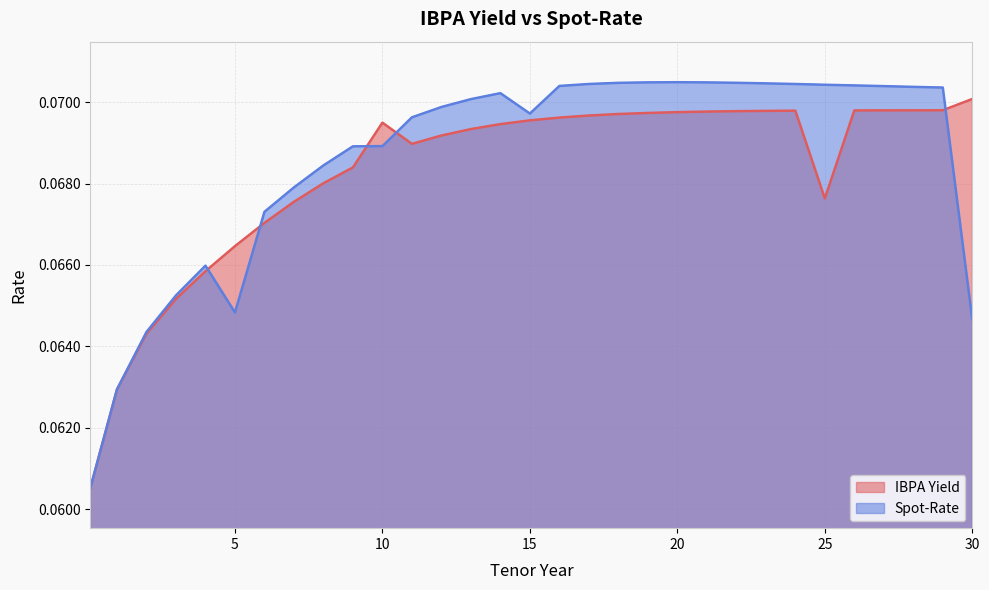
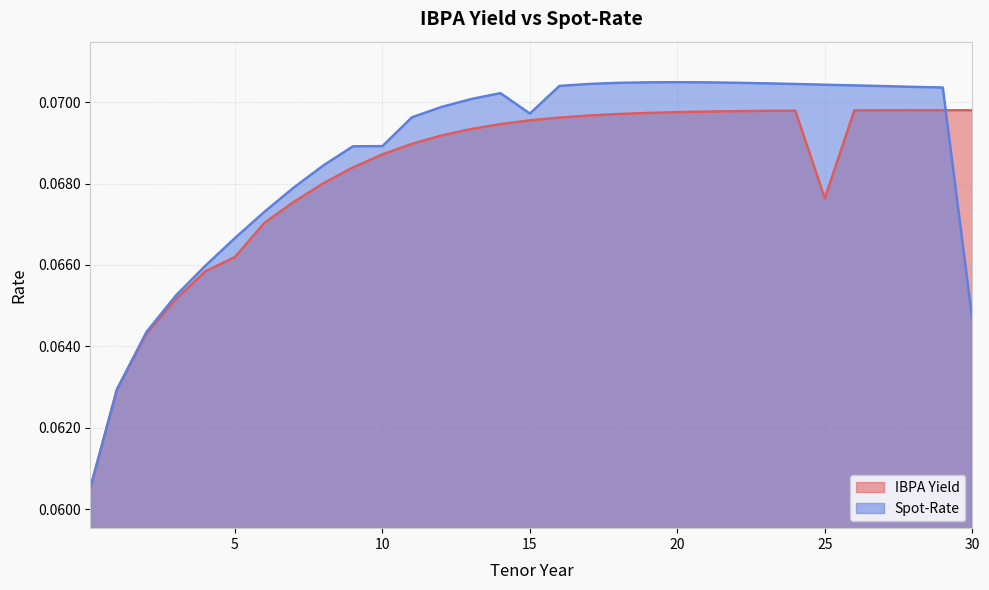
IBPA Yield, 5: 0.0665 -> 0.0662
Spot-Rate, 5: 0.0648 -> 0.0667
IBPA Yield, 10: 0.0695 -> 0.0687
IBPA Yield, 30: 0.0701 -> 0.0698
